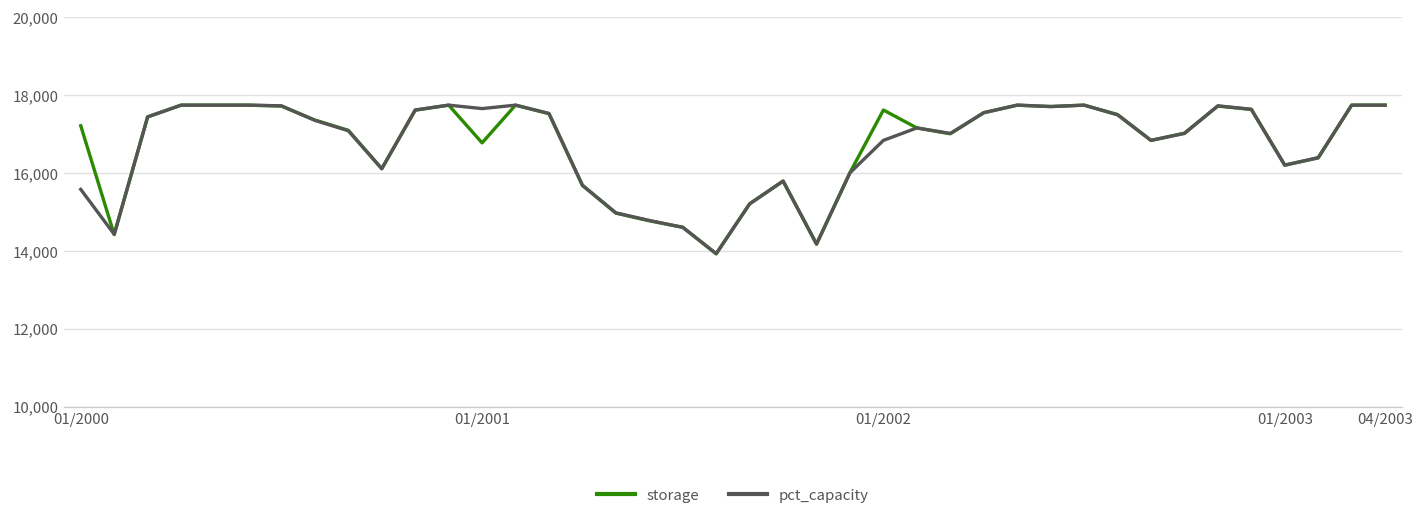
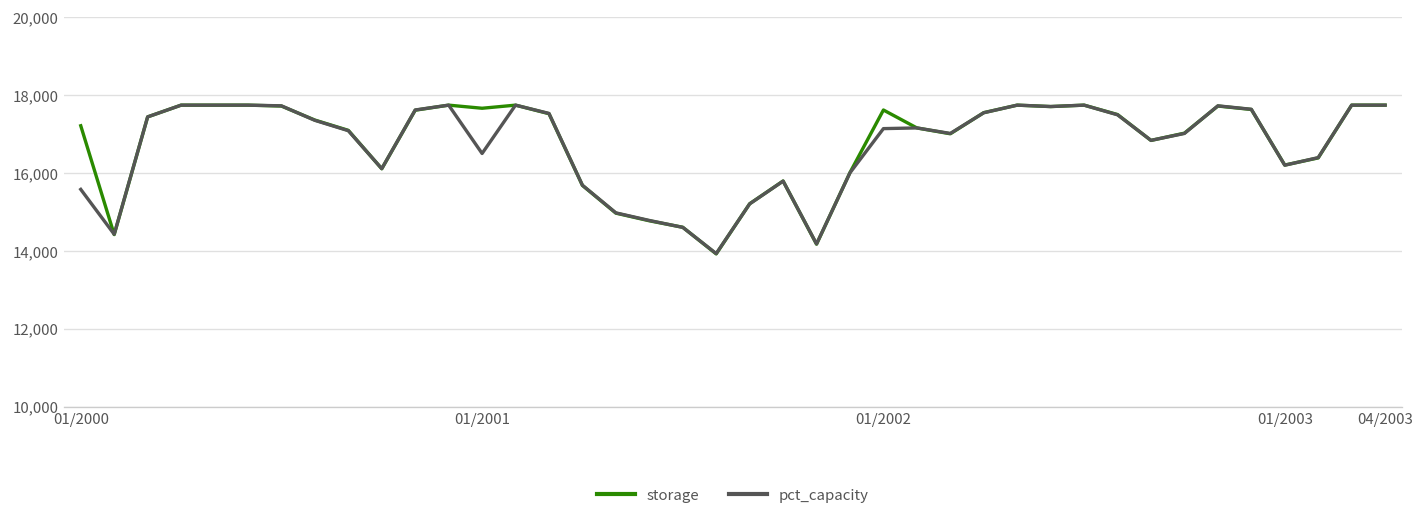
storage, 01/2001: 16,800 -> 17,700
pct_capacity, 01/2001: 17,700 -> 16,500
pct_capacity, 01/2002: 16,800 -> 17,100
